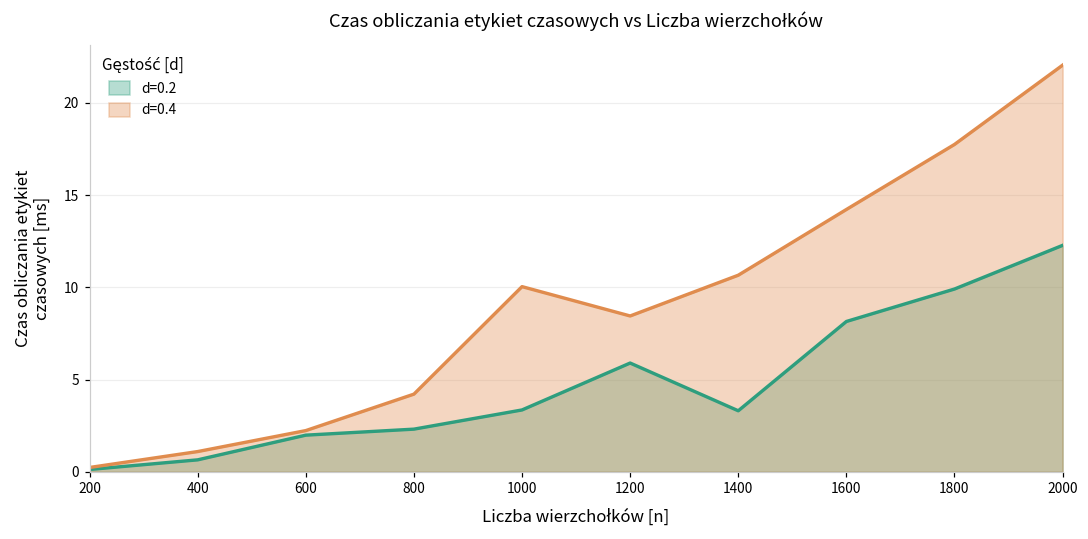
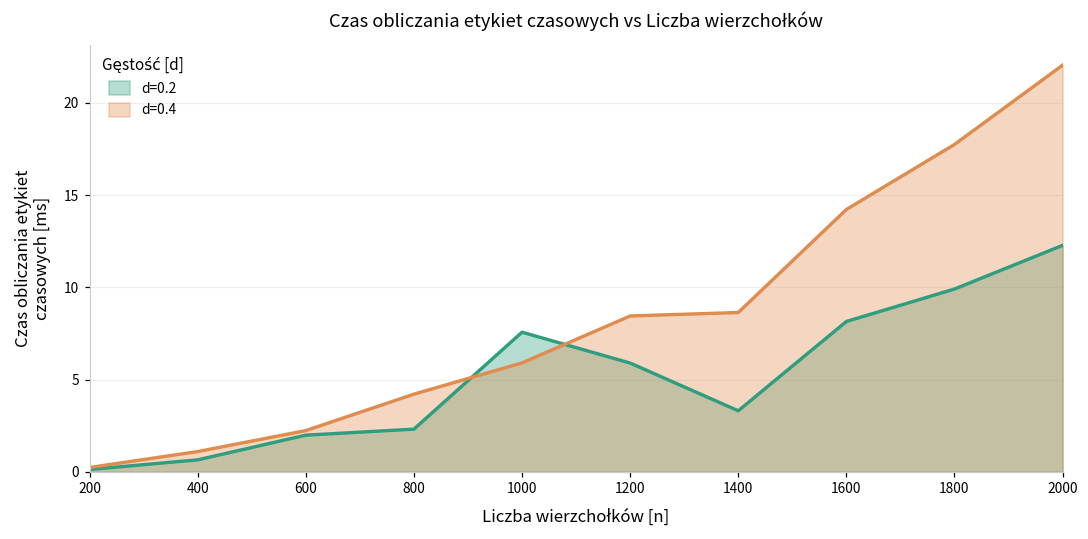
d=0.2, 1000: 3.4 -> 7.6
d=0.4, 1000: 10.0 -> 5.9
d=0.4, 1400: 10.7 -> 8.6
